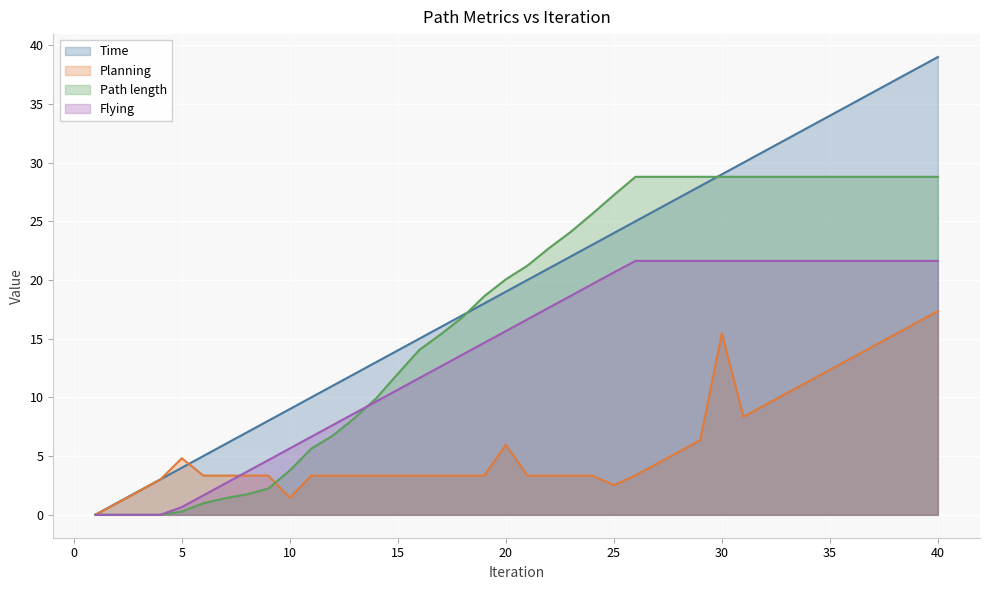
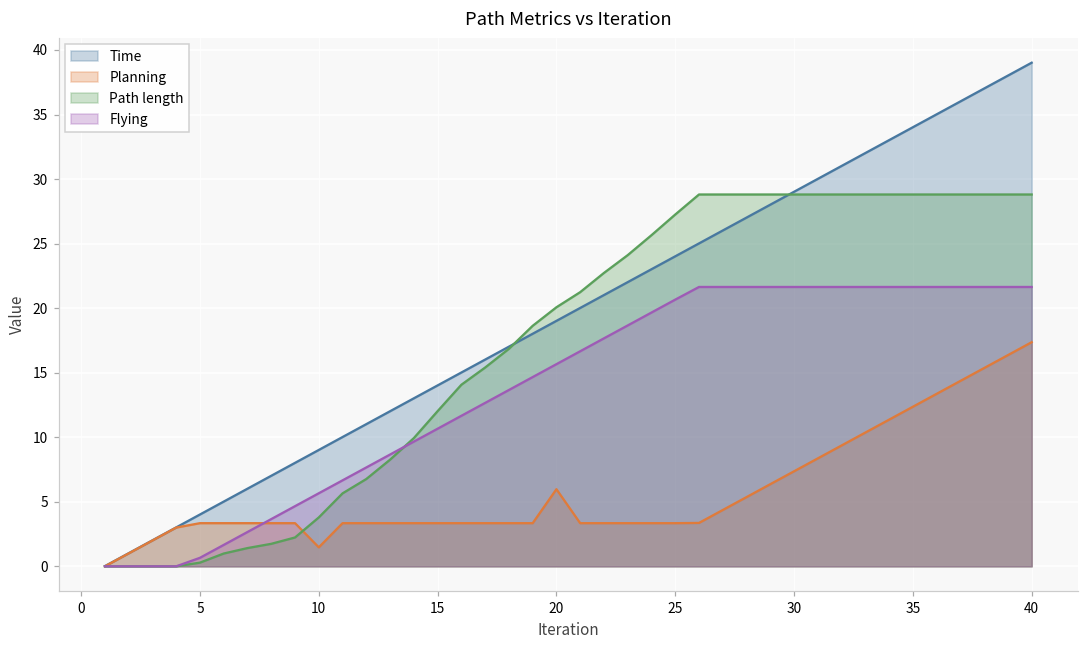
Planning, 5: 4.8 -> 3.3
Planning, 25: 2.5 -> 3.3
Planning, 30: 15.5 -> 7.4
